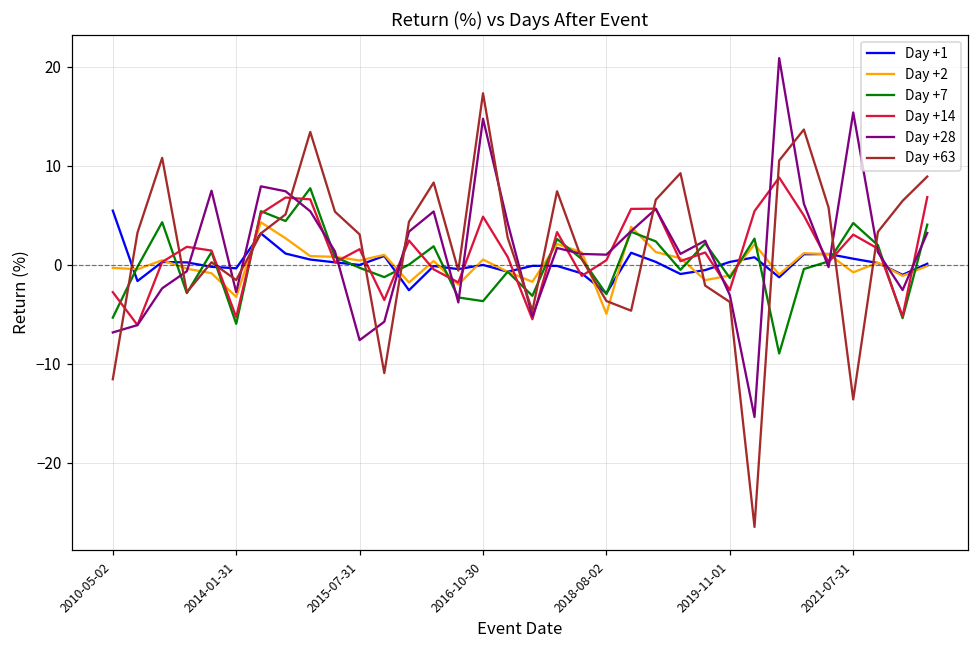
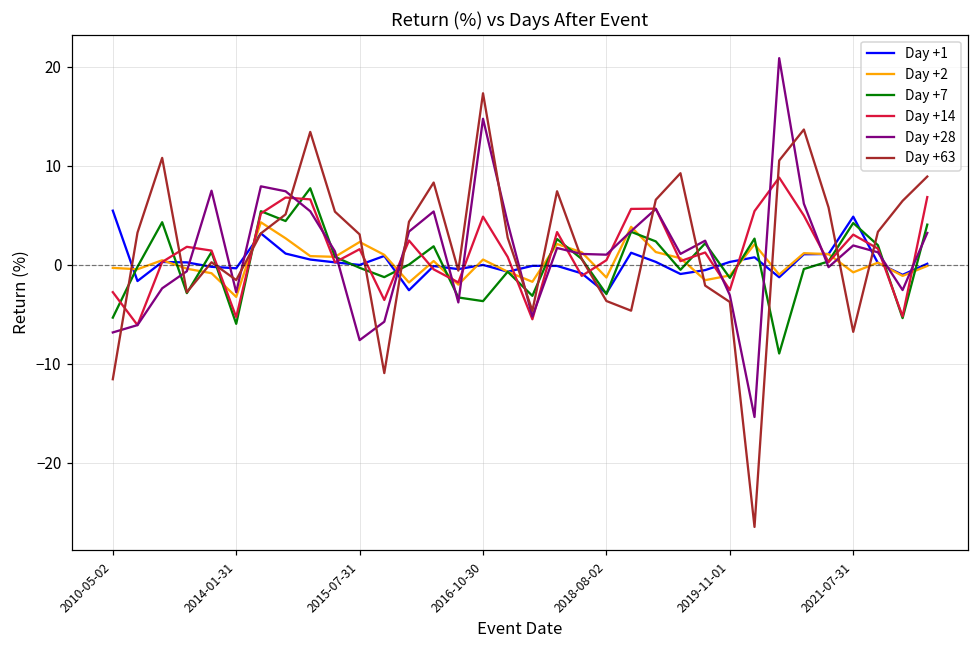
Day +2, 2015-07-31: 0 -> 2
Day +2, 2018-08-02: -5 -> -1
Day +1, 2021-07-31: 1 -> 5
Day +28, 2021-07-31: 15 -> 2
Day +63, 2021-07-31: -14 -> -7
